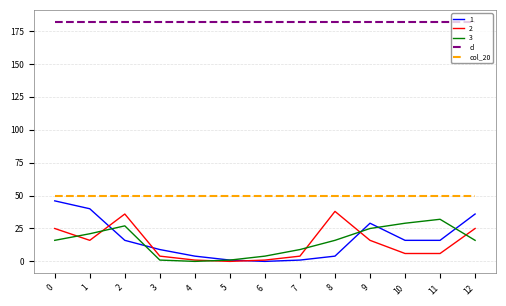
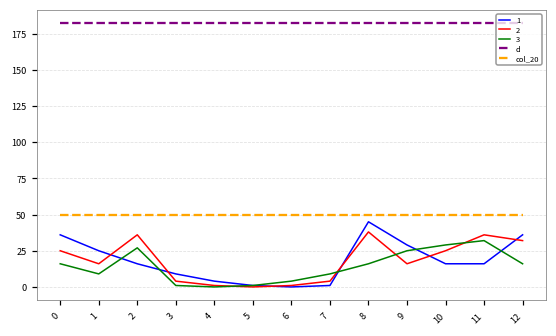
1, 0: 46 -> 36
1, 1: 40 -> 25
3, 1: 21 -> 9
1, 8: 4 -> 45
2, 10: 6 -> 25
2, 11: 6 -> 36
2, 12: 25 -> 32
